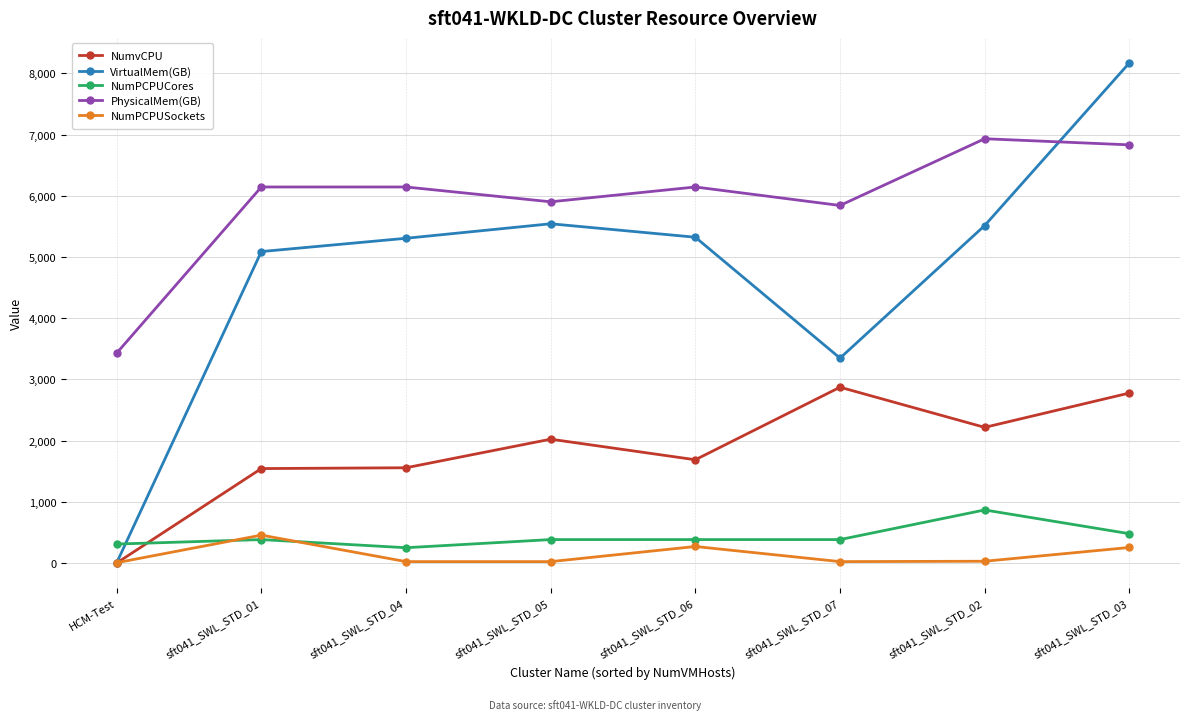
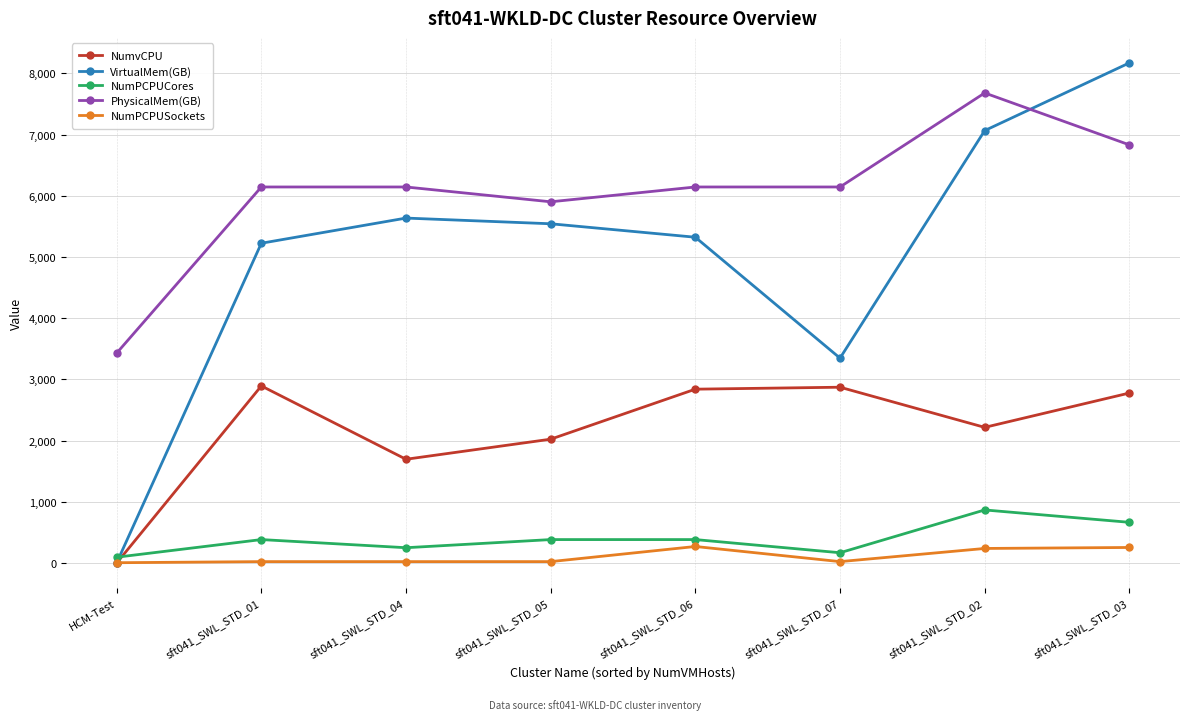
NumPCPUCores, HCM-Test: 300 -> 100
NumvCPU, sft041_SWL_STD_01: 1,500 -> 2,900
VirtualMem(GB), sft041_SWL_STD_01: 5,100 -> 5,200
NumPCPUSockets, sft041_SWL_STD_01: 500 -> 0
NumvCPU, sft041_SWL_STD_04: 1,600 -> 1,700
VirtualMem(GB), sft041_SWL_STD_04: 5,300 -> 5,600
NumvCPU, sft041_SWL_STD_06: 1,700 -> 2,800
NumPCPUCores, sft041_SWL_STD_07: 400 -> 200
PhysicalMem(GB), sft041_SWL_STD_07: 5,800 -> 6,100
VirtualMem(GB), sft041_SWL_STD_02: 5,500 -> 7,100
PhysicalMem(GB), sft041_SWL_STD_02: 6,900 -> 7,700
NumPCPUSockets, sft041_SWL_STD_02: 0 -> 200
NumPCPUCores, sft041_SWL_STD_03: 500 -> 700
